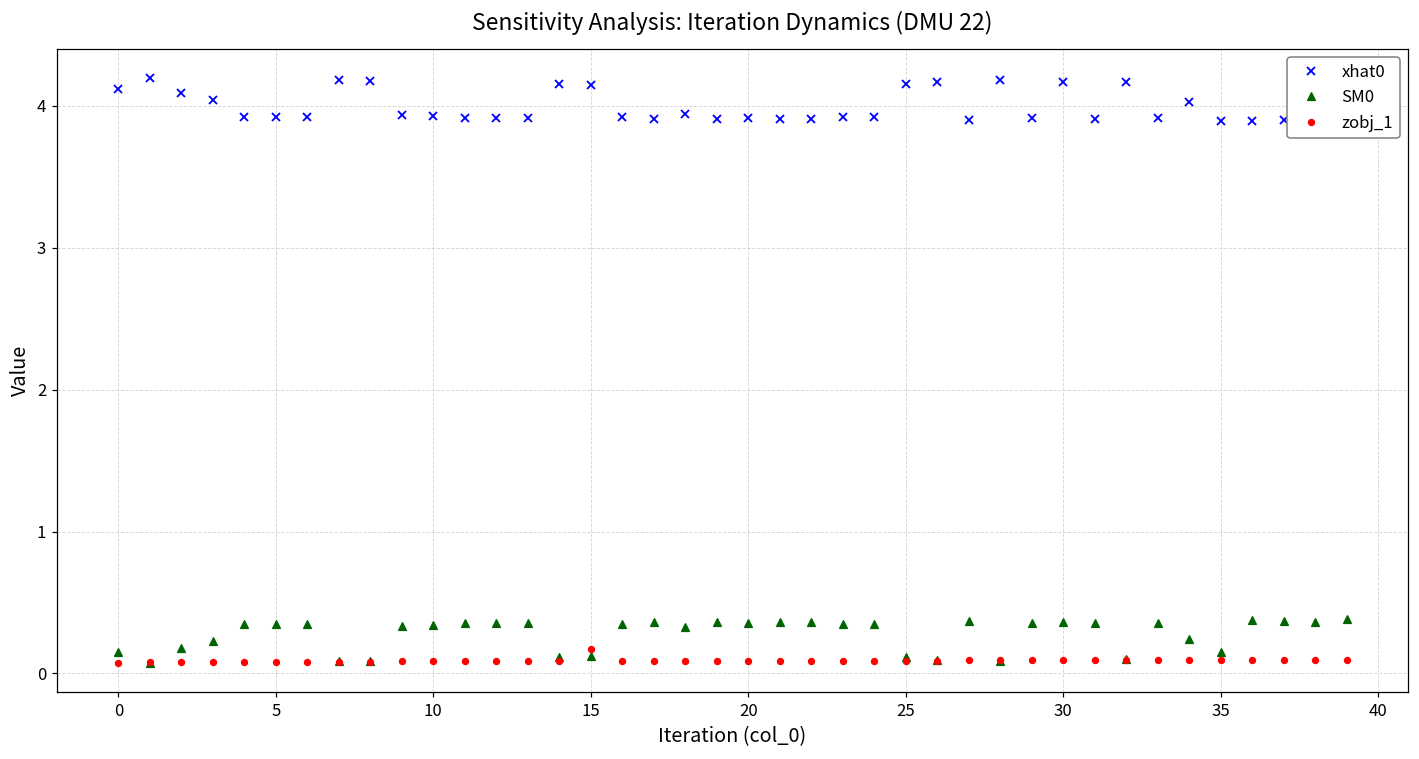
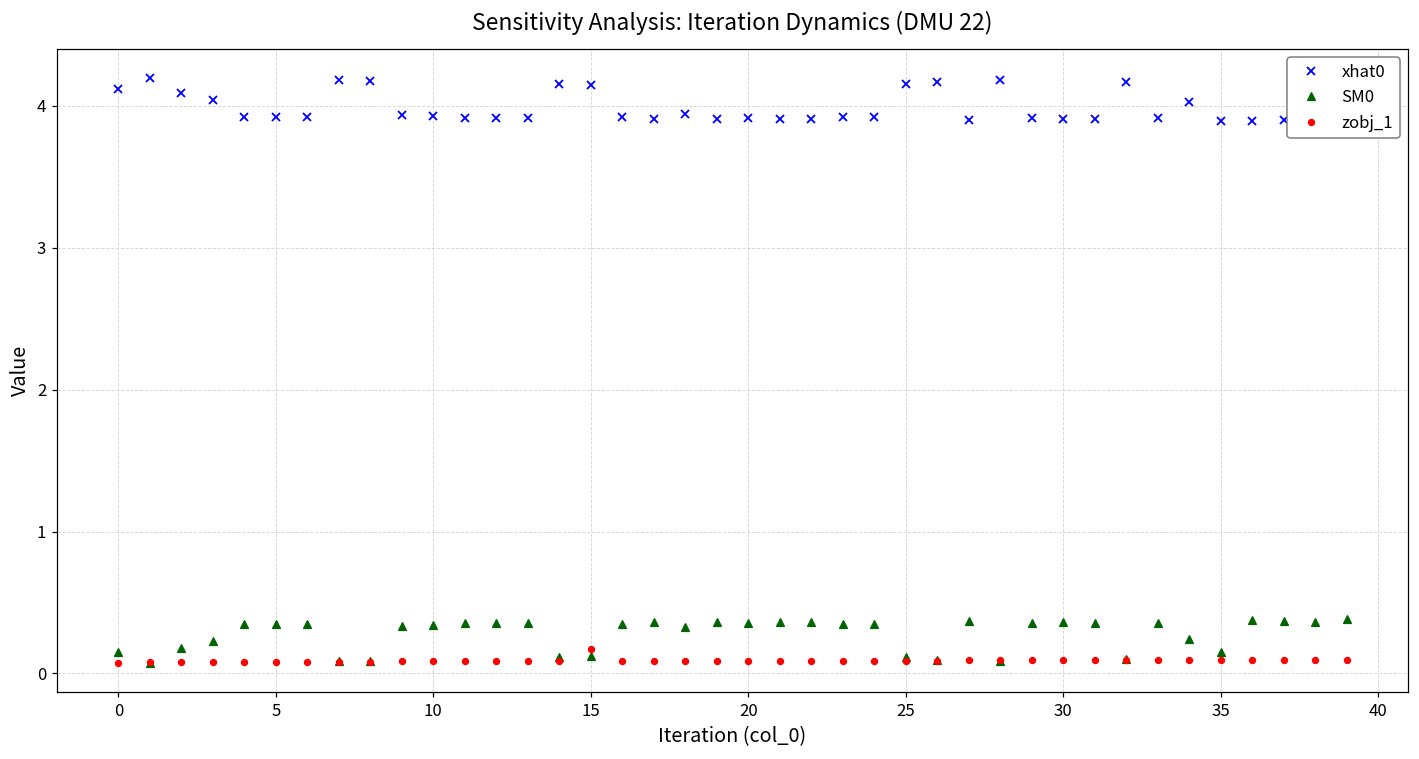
xhat0, 30: 4.17 -> 3.91
